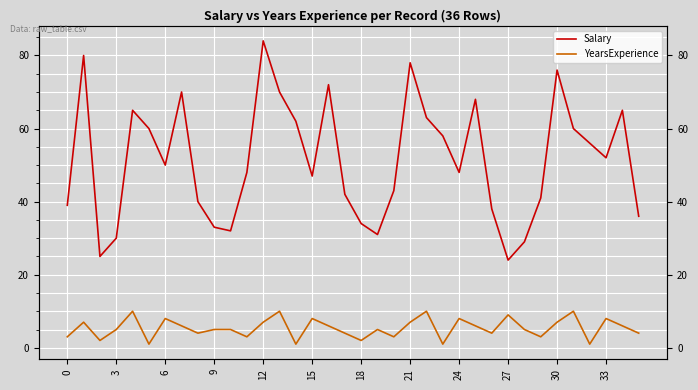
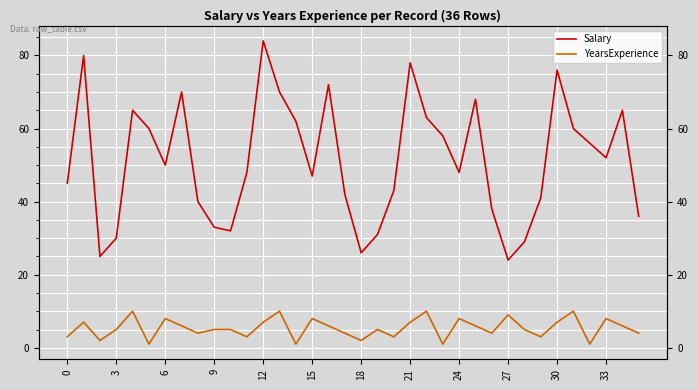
Salary, 0: 39 -> 45
Salary, 18: 34 -> 26
